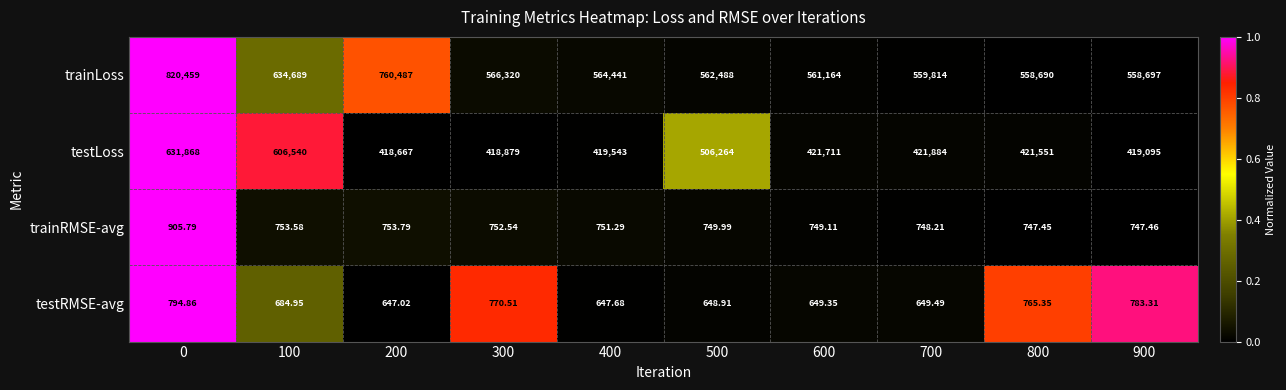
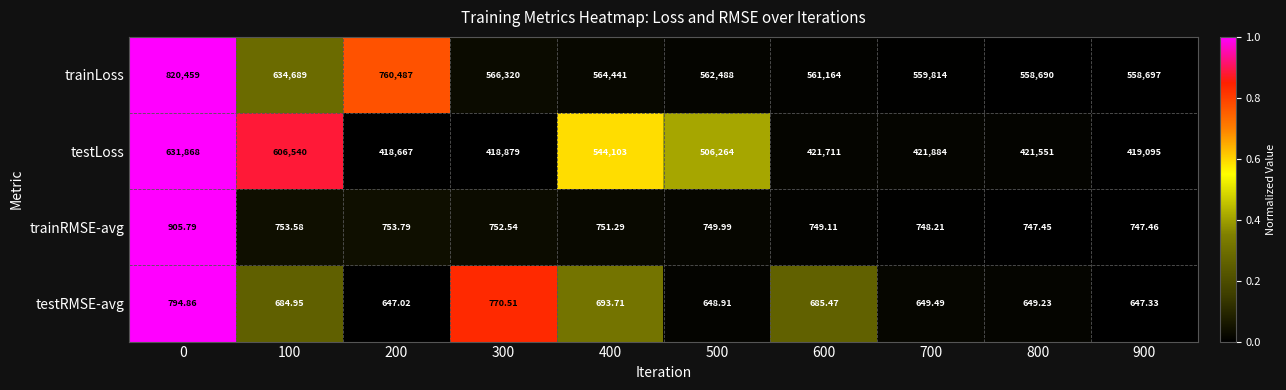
testLoss, 400: 419,543 -> 544,103
testRMSE-avg, 400: 647.68 -> 693.71
testRMSE-avg, 600: 649.35 -> 685.47
testRMSE-avg, 800: 765.35 -> 649.23
testRMSE-avg, 900: 783.31 -> 647.33
